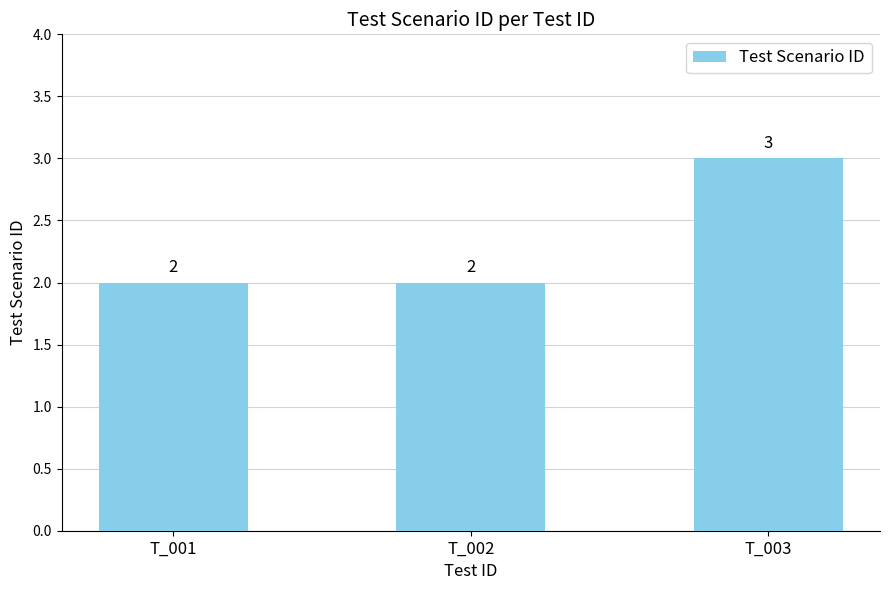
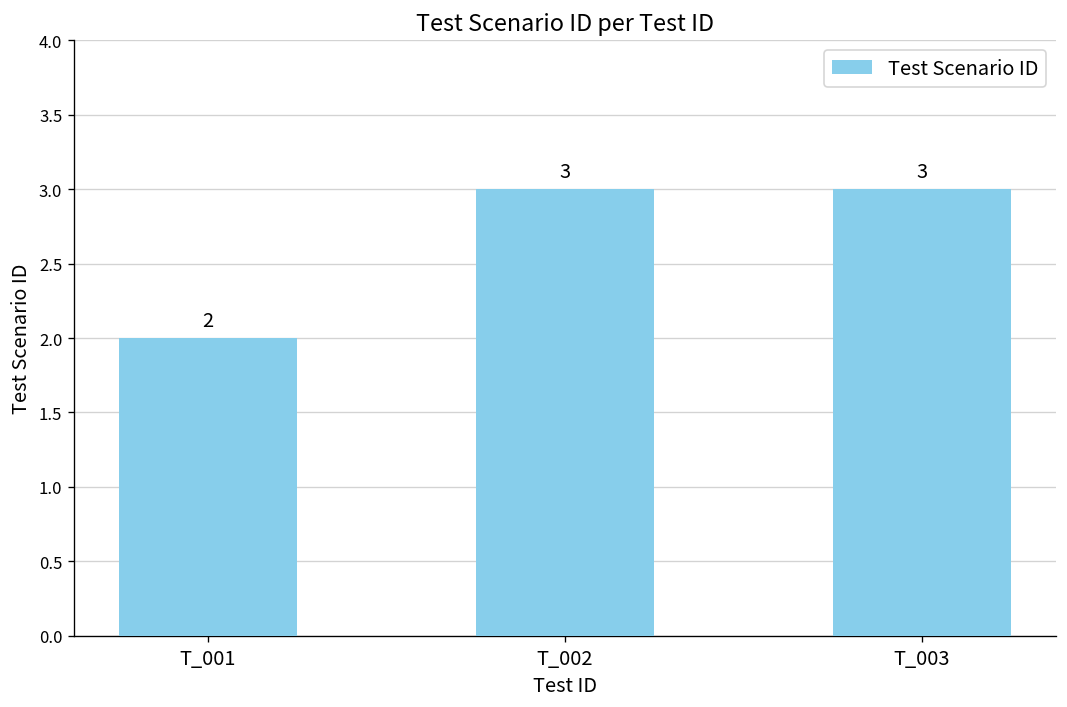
T_002: 2 -> 3
